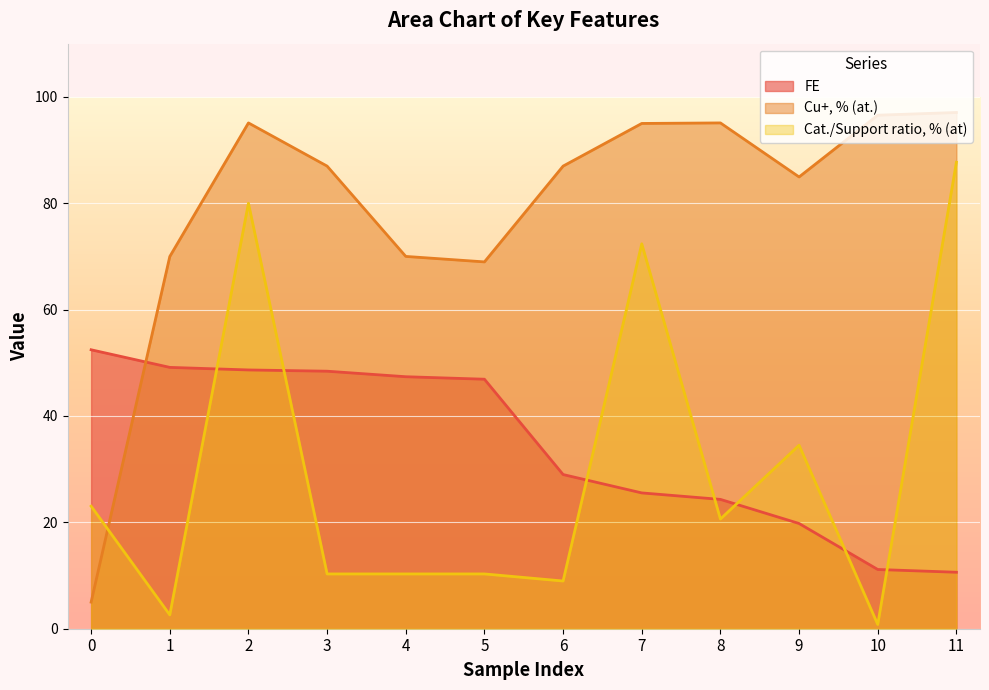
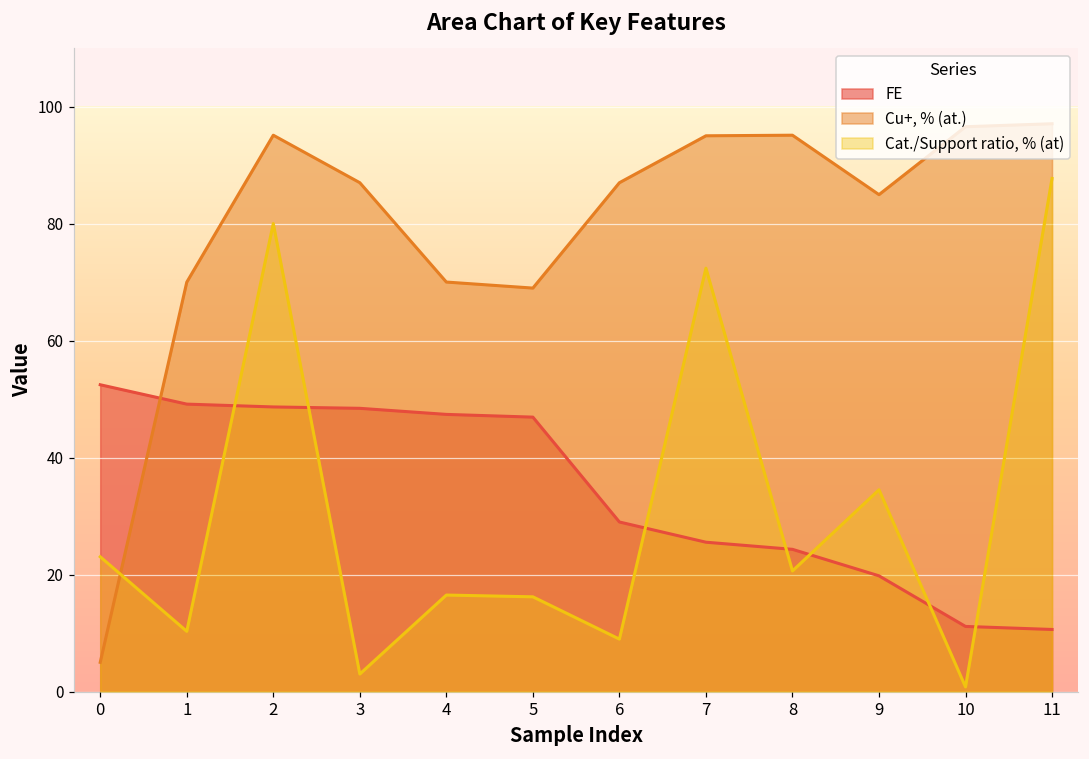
Cat./Support ratio, % (at), 1: 3 -> 10
Cat./Support ratio, % (at), 3: 10 -> 3
Cat./Support ratio, % (at), 4: 10 -> 17
Cat./Support ratio, % (at), 5: 10 -> 16
